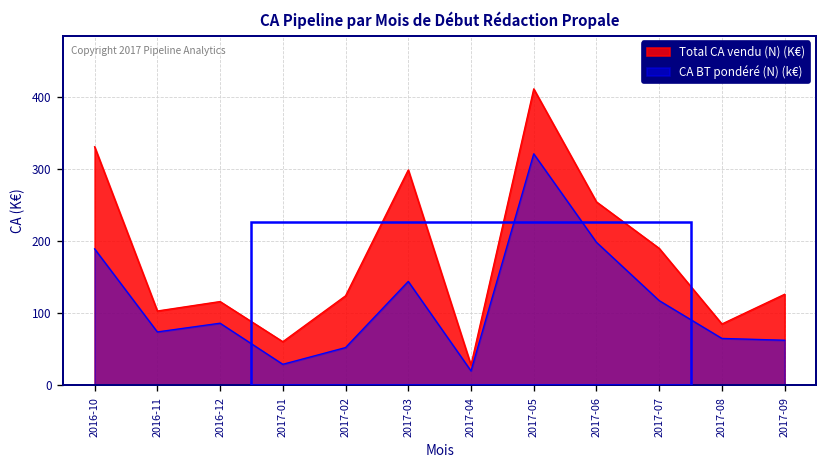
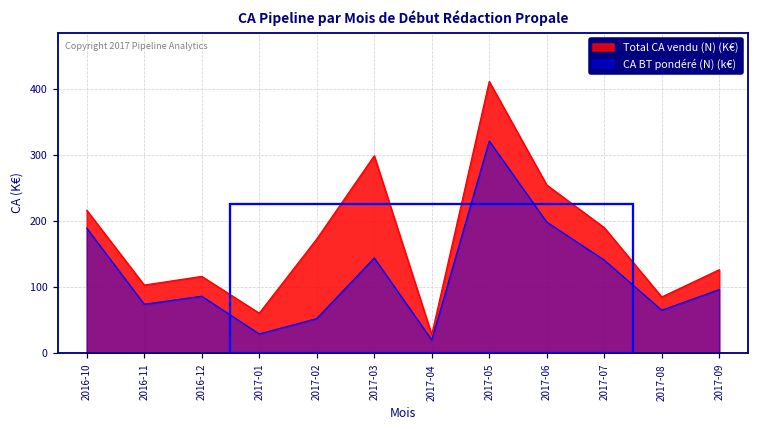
Total CA vendu (N) (K€), 2016-10: 330 -> 220
Total CA vendu (N) (K€), 2017-02: 120 -> 170
CA BT pondéré (N) (k€), 2017-07: 120 -> 140
CA BT pondéré (N) (k€), 2017-09: 60 -> 100
